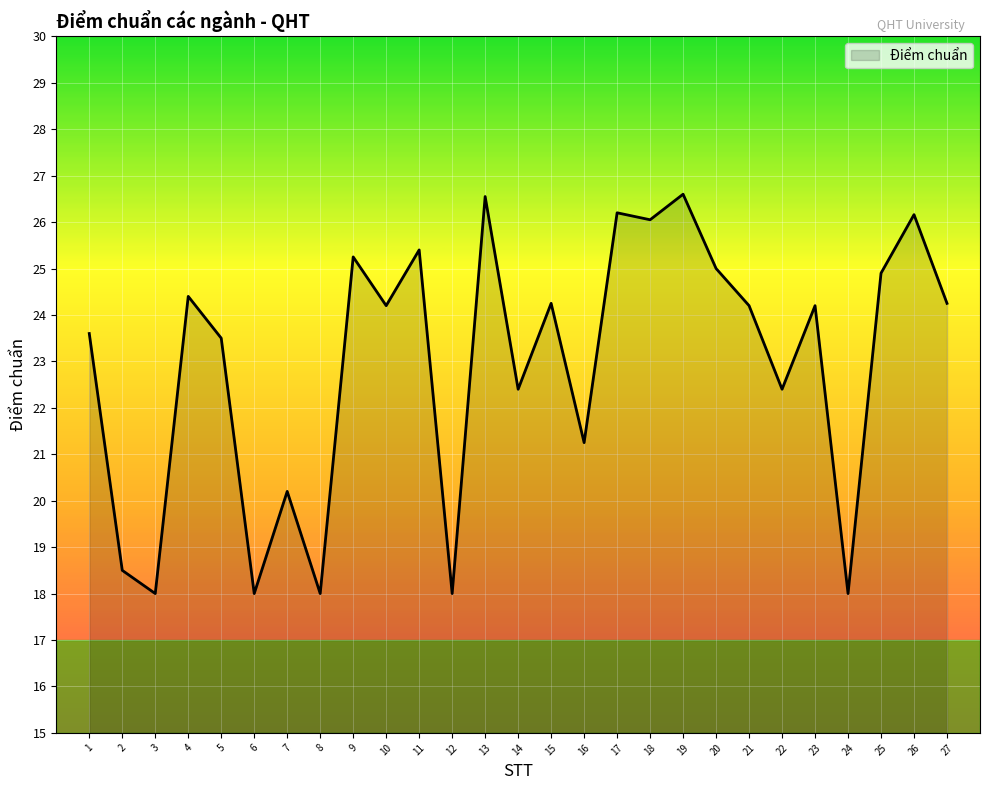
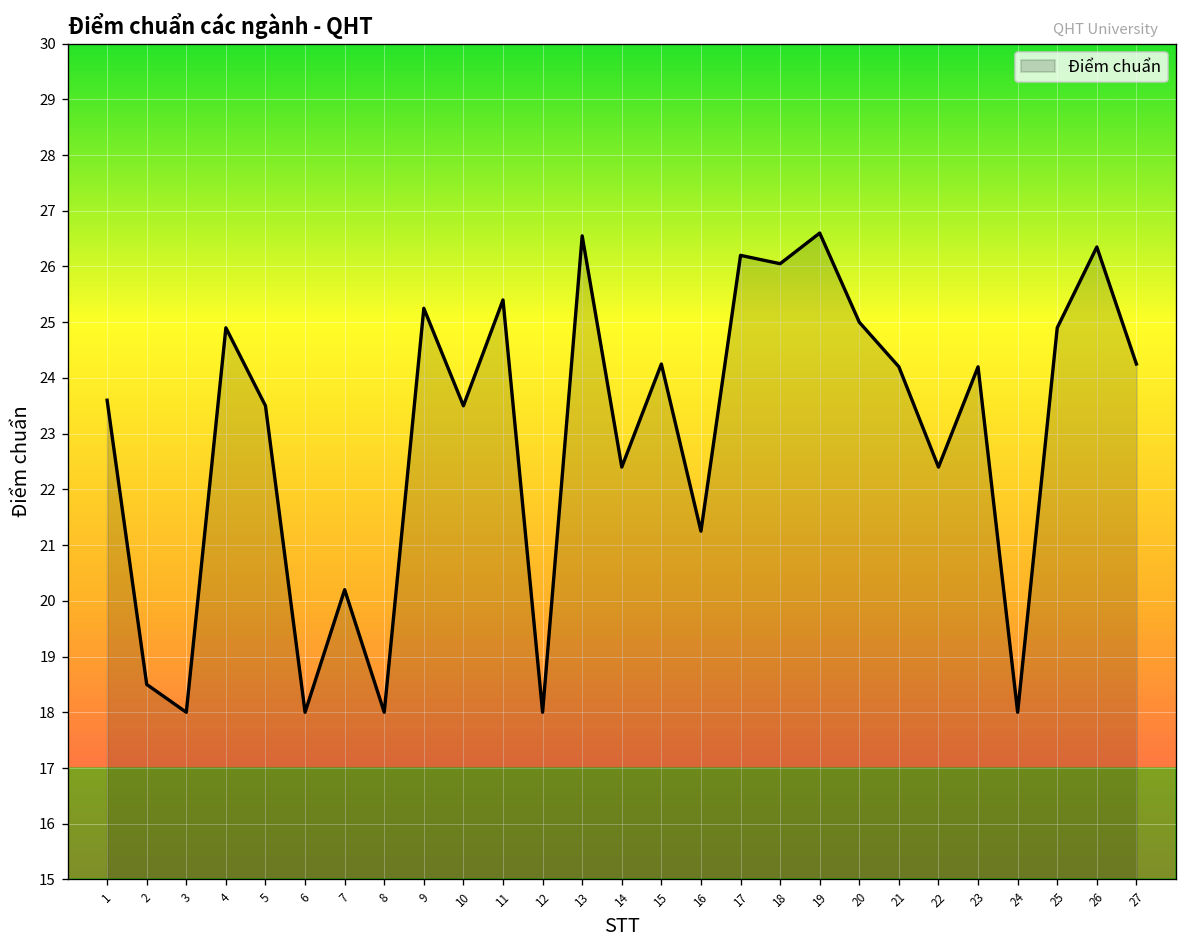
4: 24.4 -> 24.9
10: 24.2 -> 23.5
26: 26.2 -> 26.4
